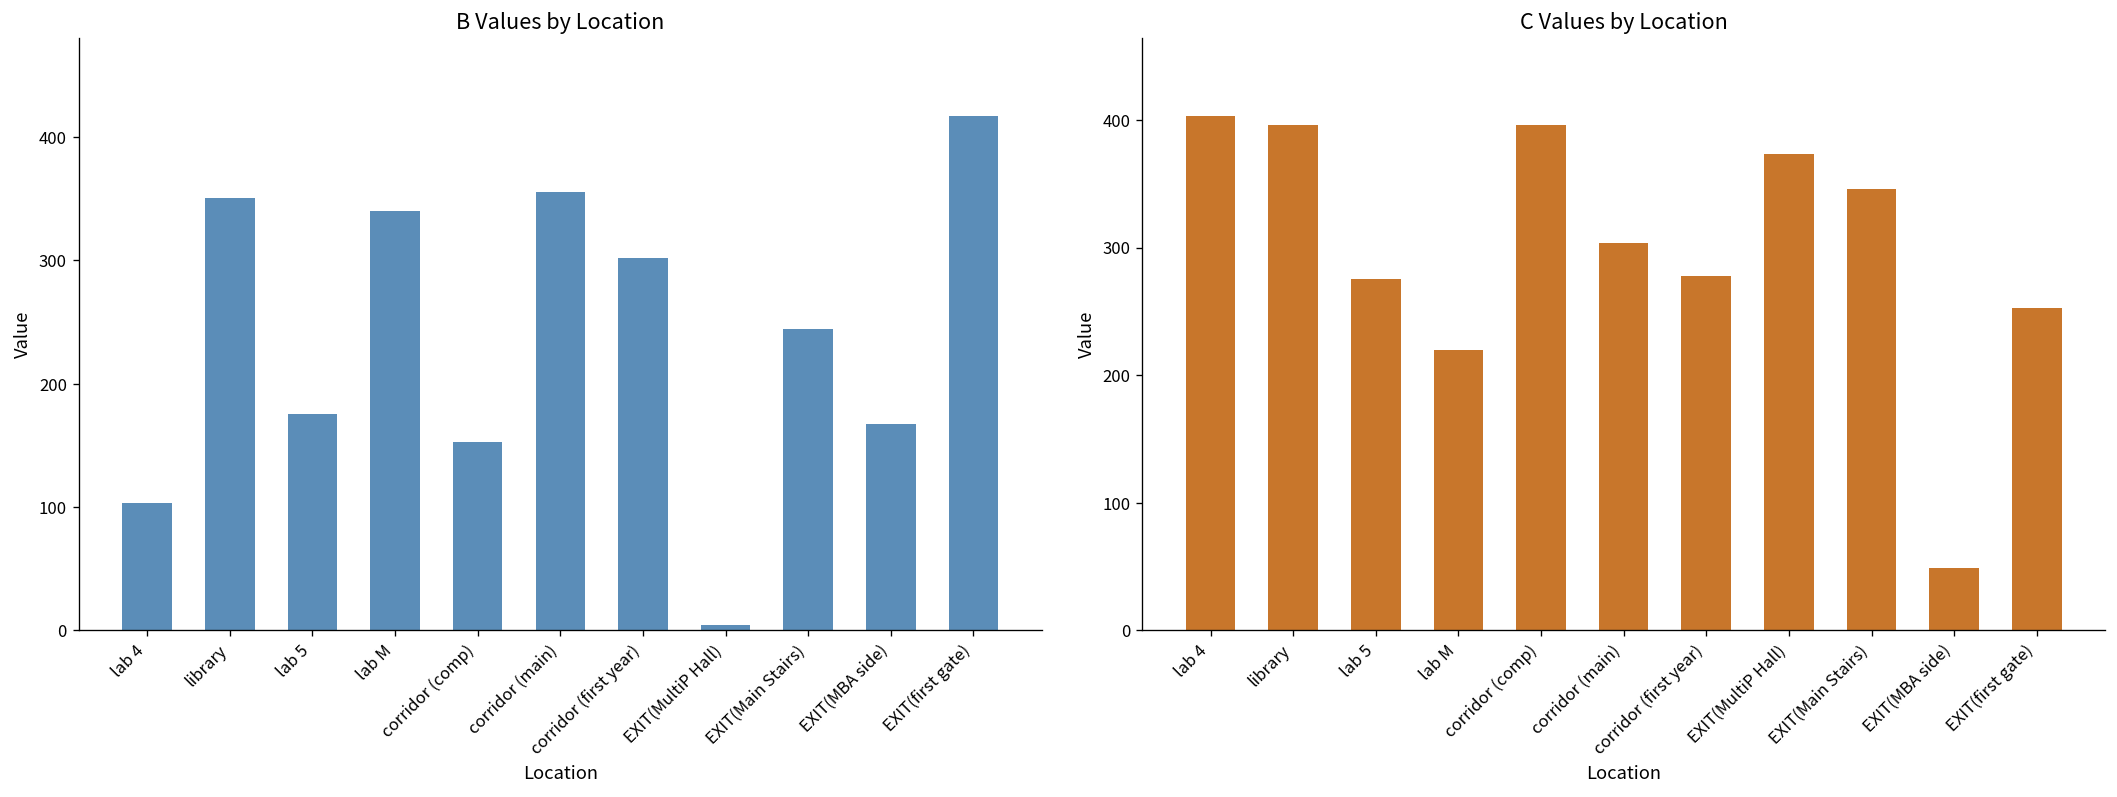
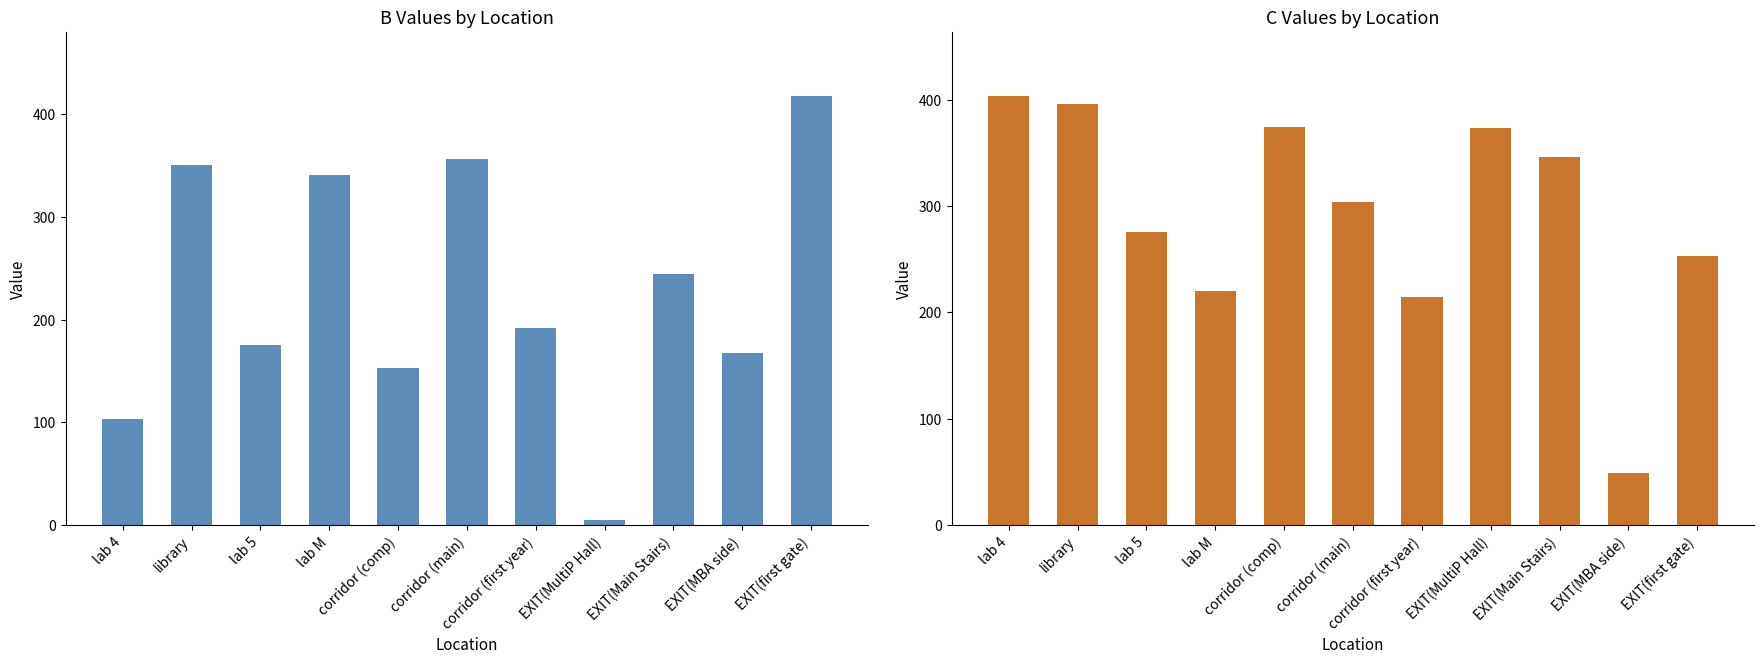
B Values by Location, corridor (first year): 302 -> 192
C Values by Location, corridor (comp): 396 -> 375
C Values by Location, corridor (first year): 278 -> 214
